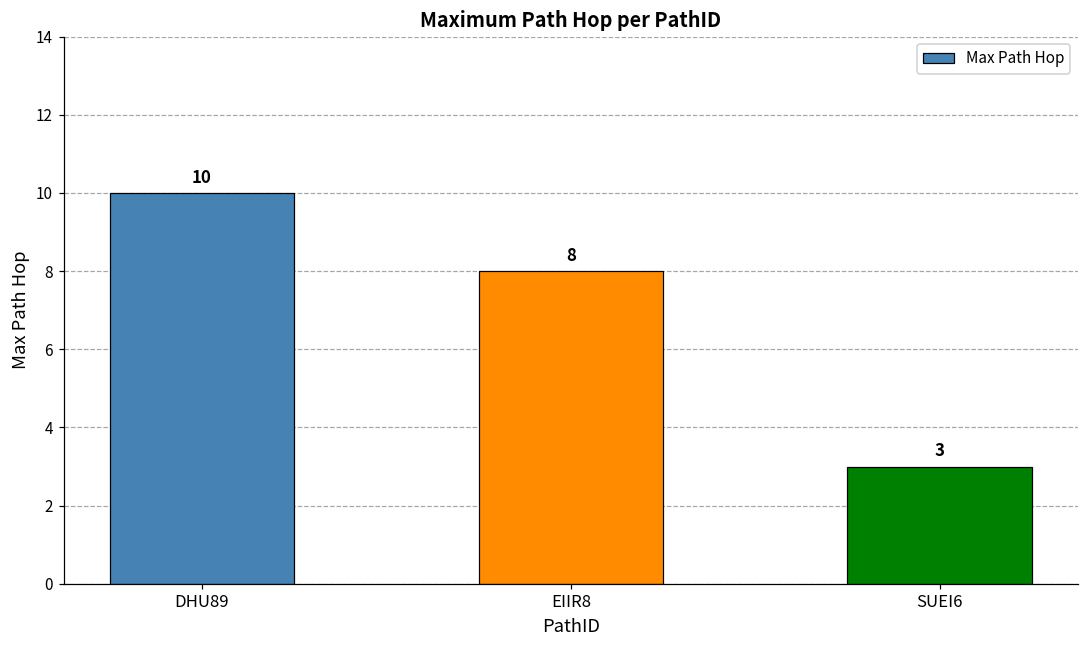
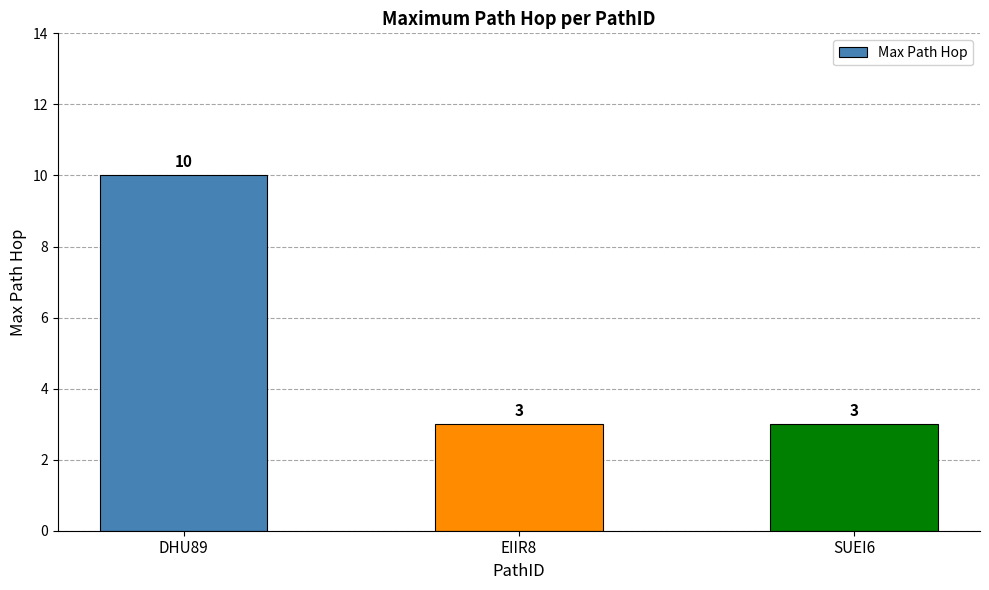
EIIR8: 8 -> 3
